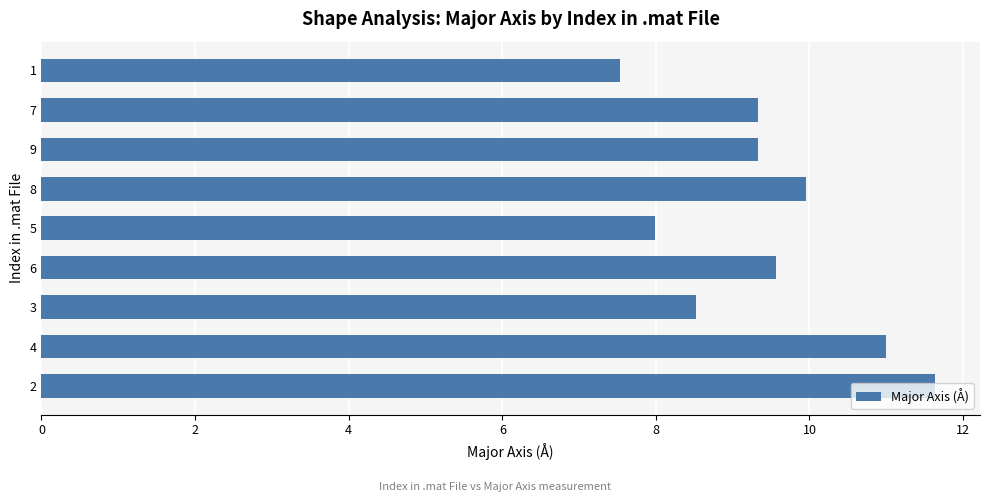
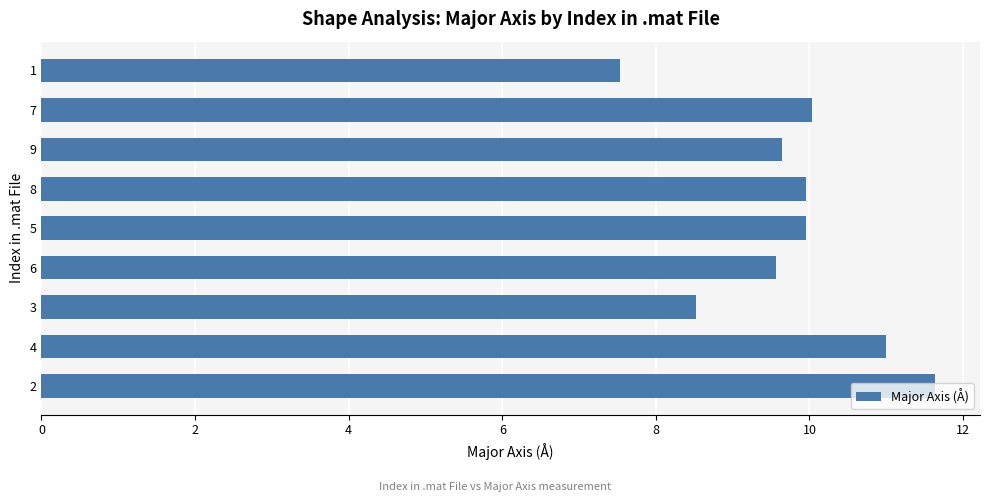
7: 9.3 -> 10.0
9: 9.3 -> 9.6
5: 8.0 -> 10.0
